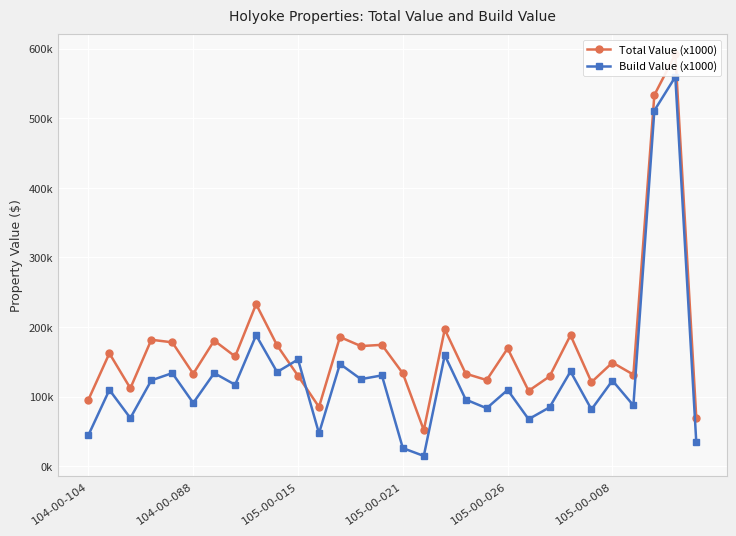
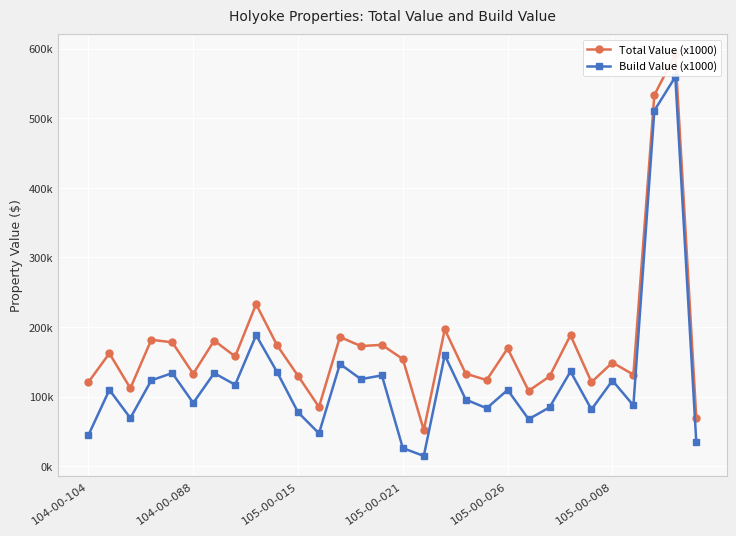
Total Value (x1000), 104-00-104: 100000 -> 120000
Build Value (x1000), 105-00-015: 150000 -> 80000
Total Value (x1000), 105-00-021: 130000 -> 150000
